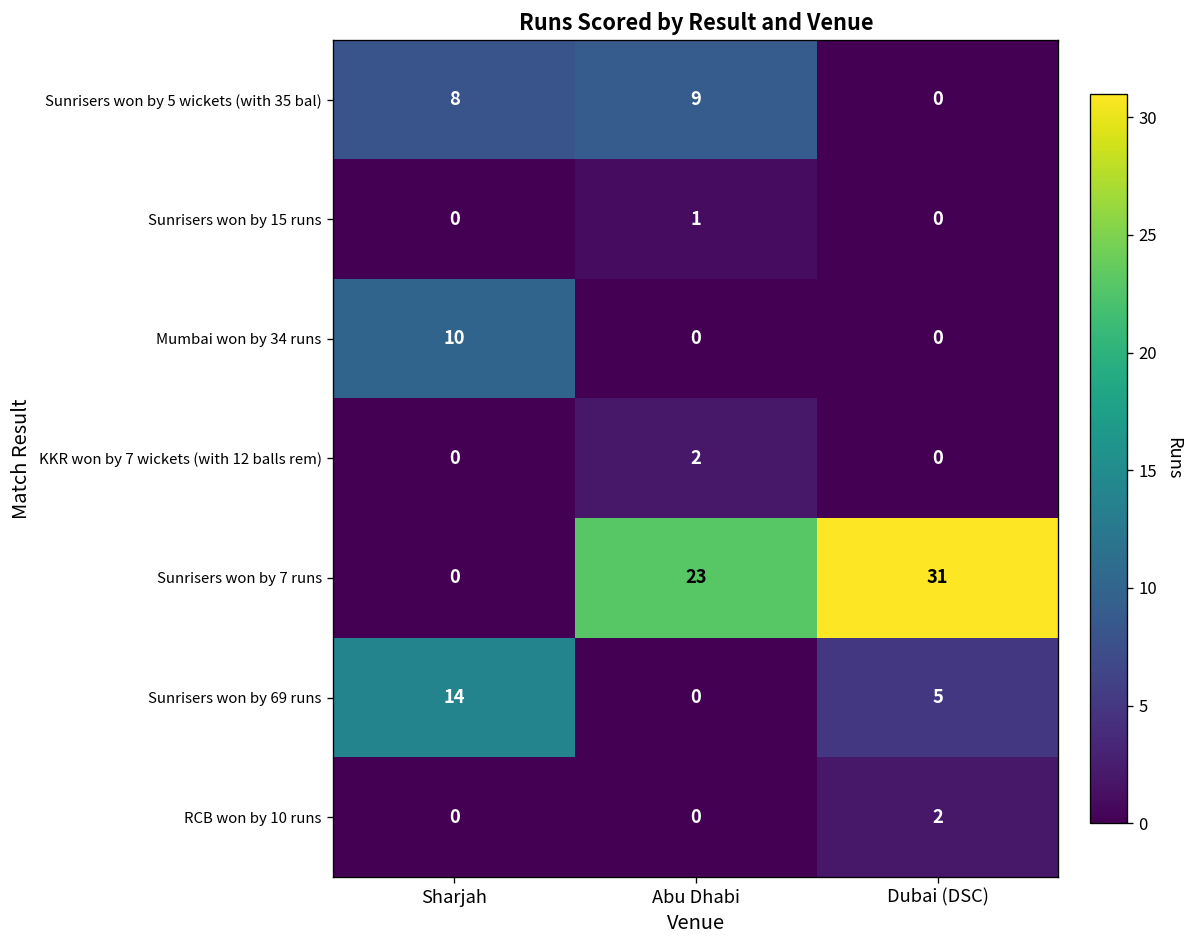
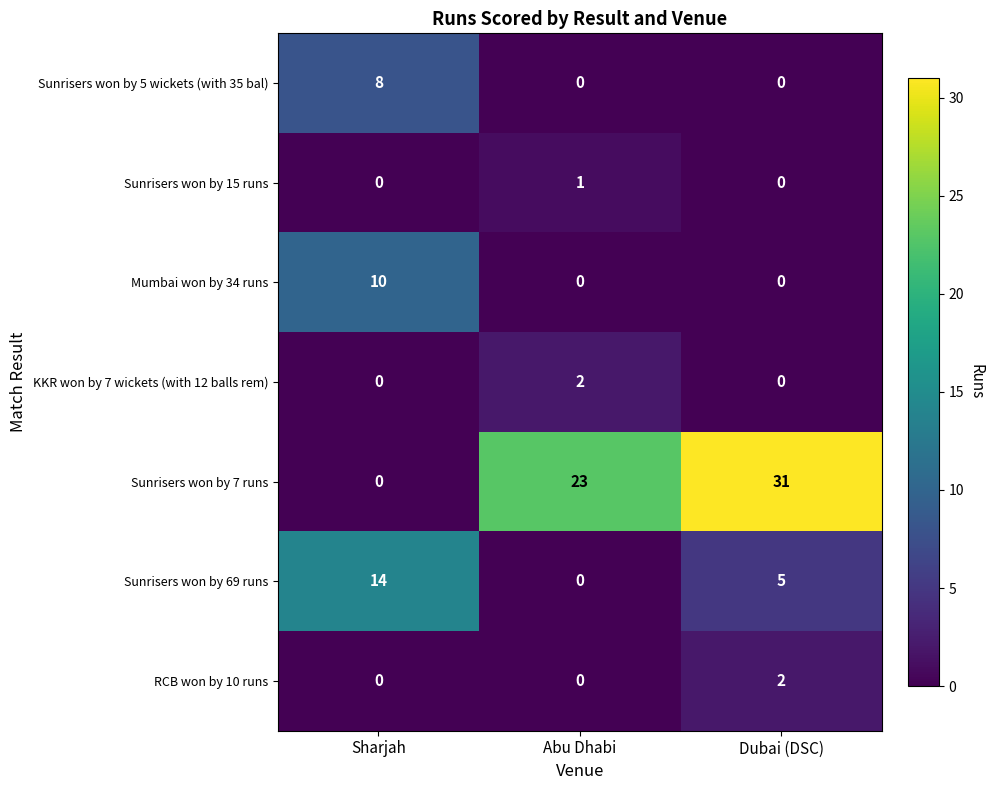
Sunrisers won by 5 wickets (with 35 bal), Abu Dhabi: 9 -> 0
